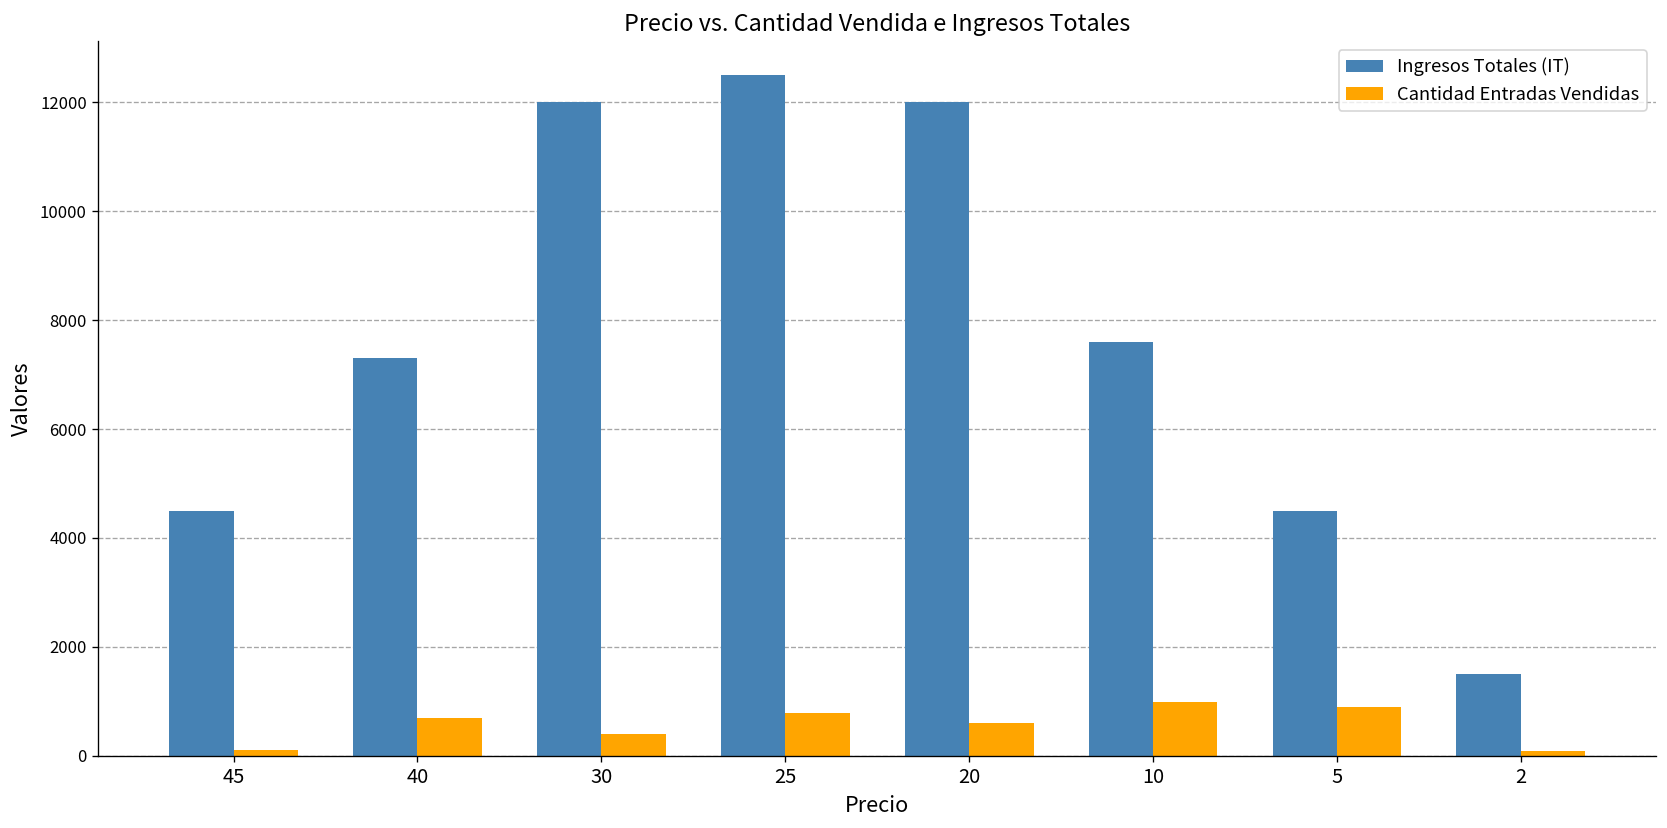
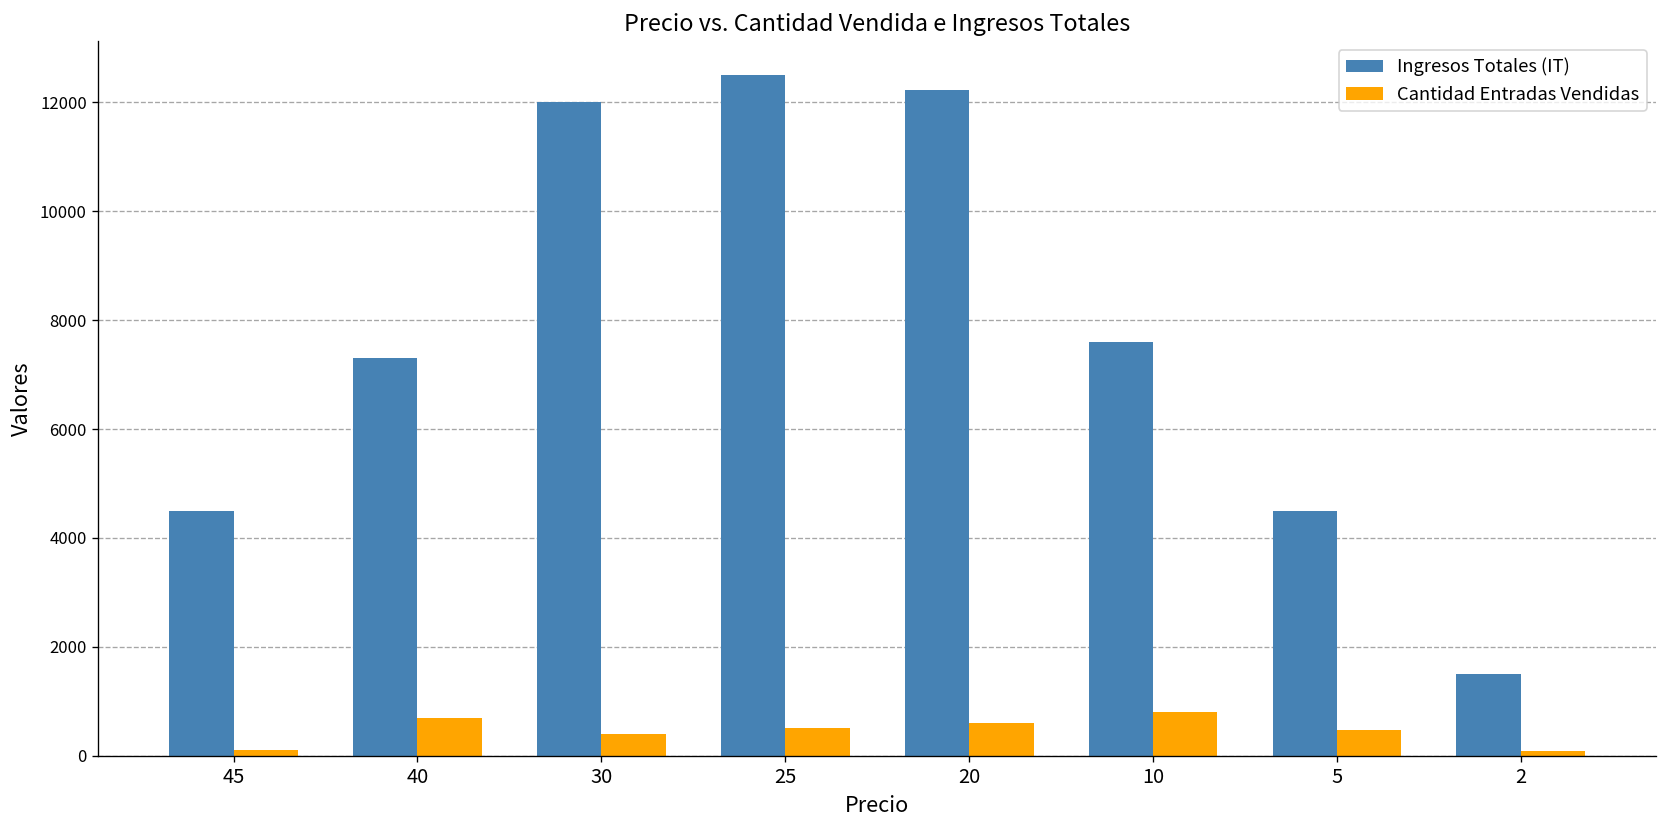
Cantidad Entradas Vendidas, 25: 800 -> 500
Ingresos Totales (IT), 20: 12000 -> 12200
Cantidad Entradas Vendidas, 10: 1000 -> 800
Cantidad Entradas Vendidas, 5: 900 -> 500
